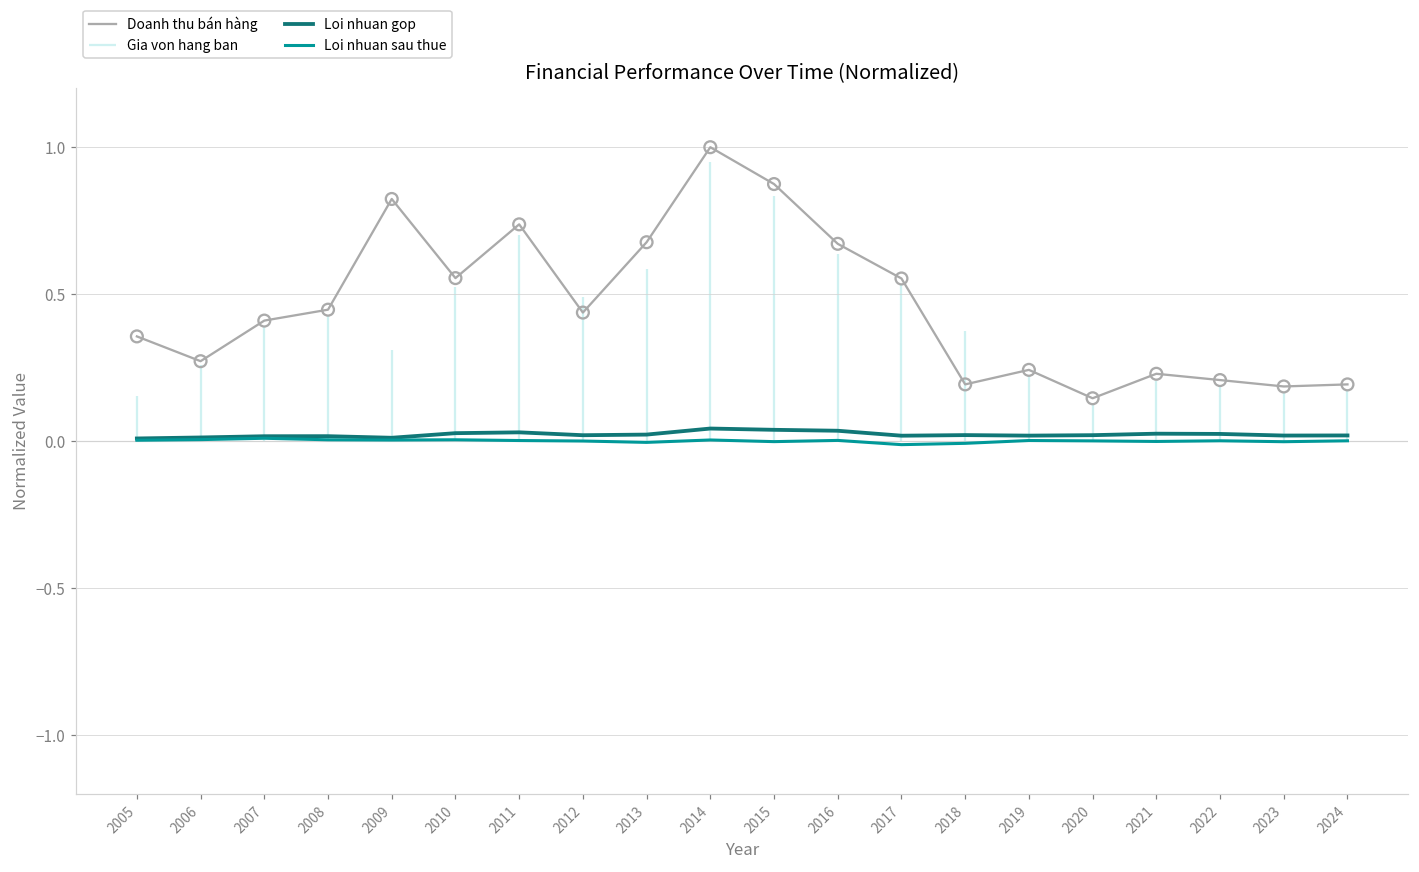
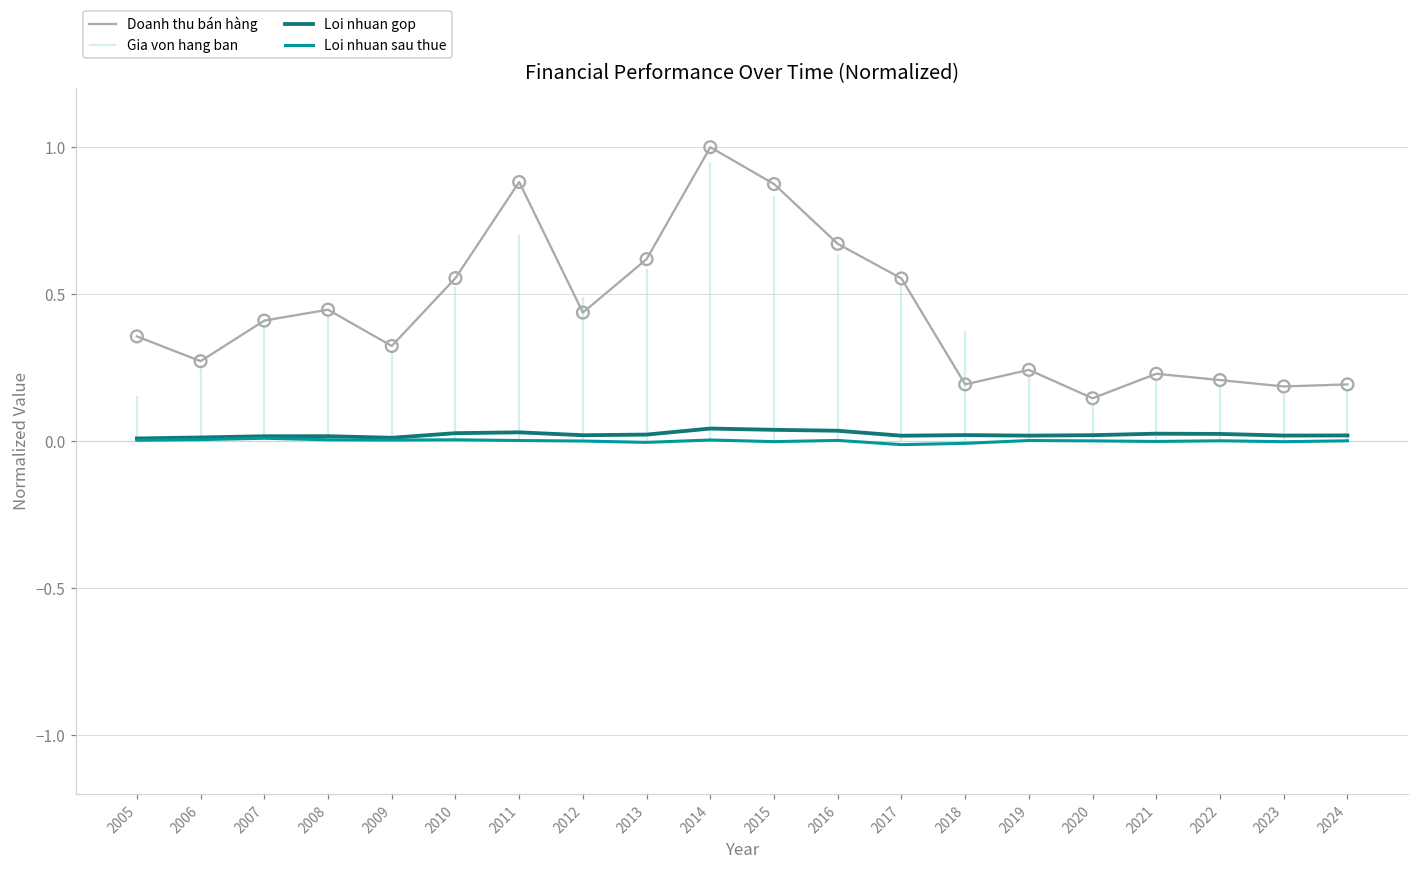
Doanh thu bán hàng, 2009: 0.82 -> 0.32
Doanh thu bán hàng, 2011: 0.74 -> 0.88
Doanh thu bán hàng, 2013: 0.68 -> 0.62
